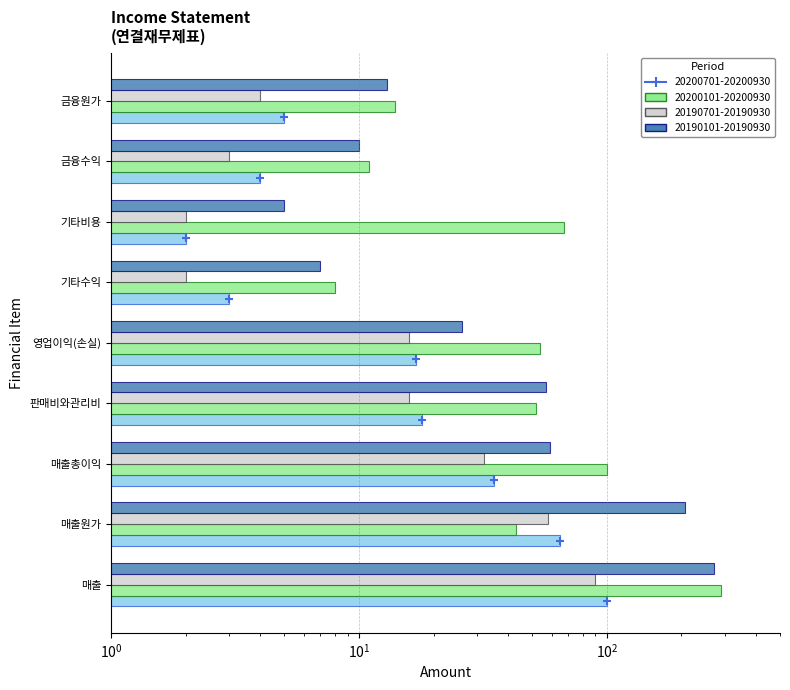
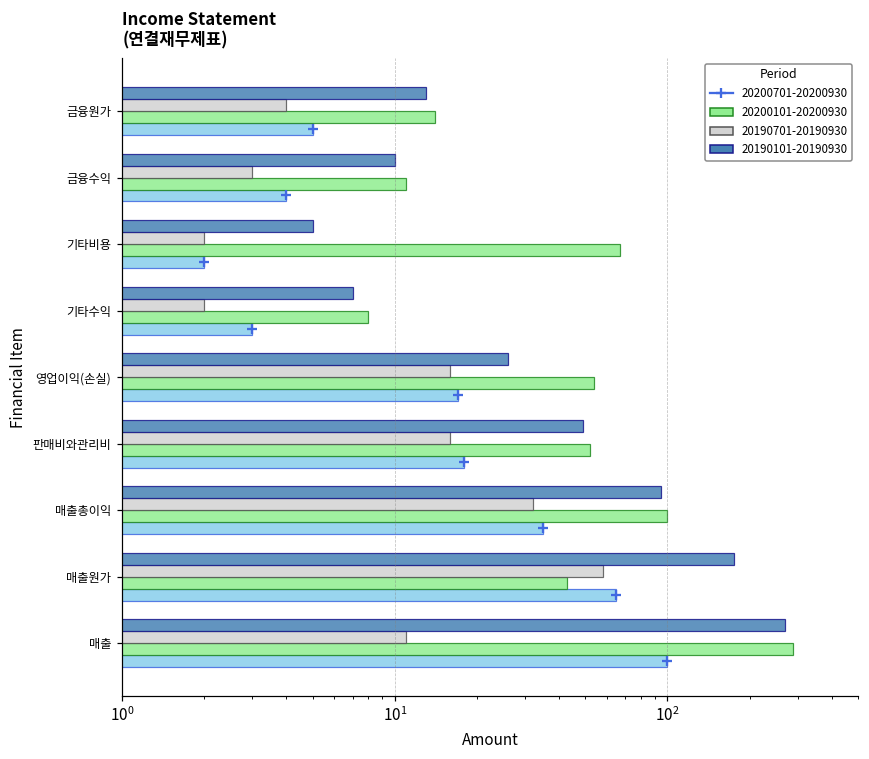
20190101-20190930, 판매비와관리비: 57 -> 49
20190101-20190930, 매출총이익: 59 -> 95
20190101-20190930, 매출원가: 210 -> 180
20190701-20190930, 매출: 90 -> 11
